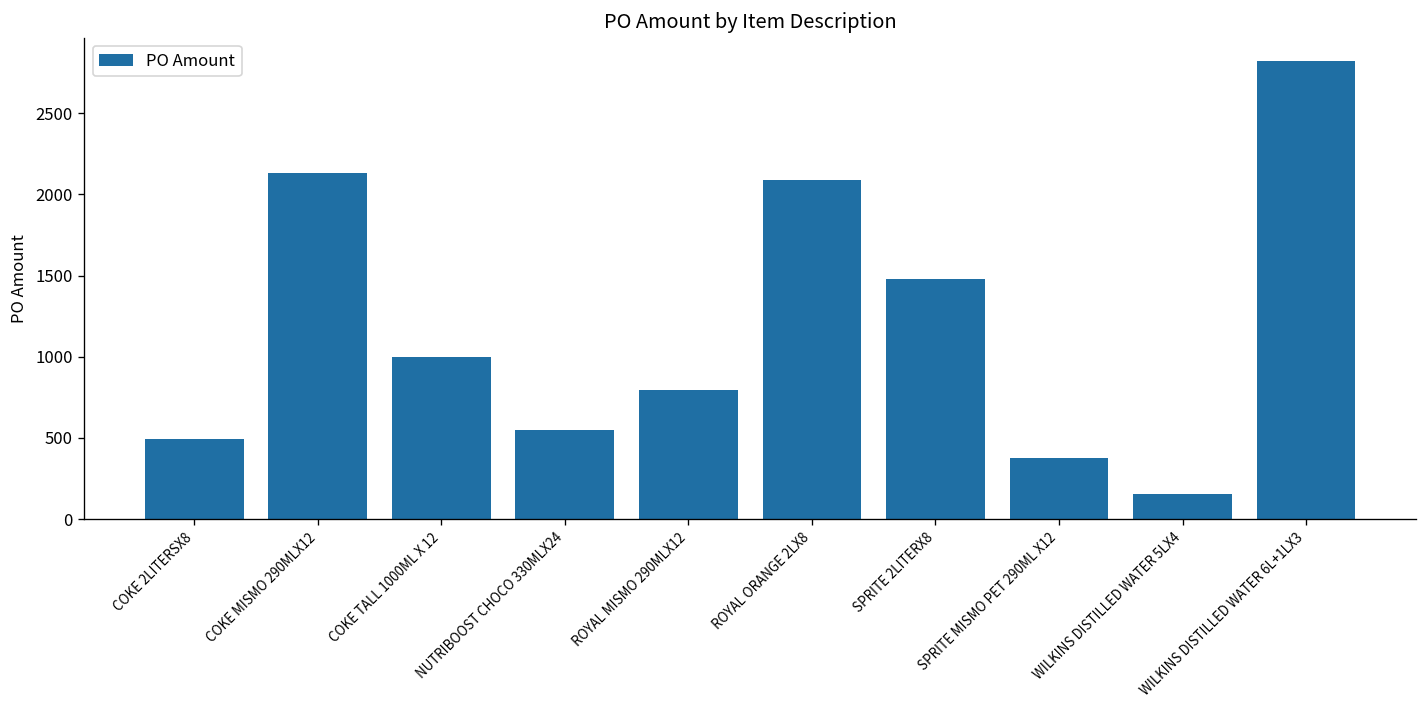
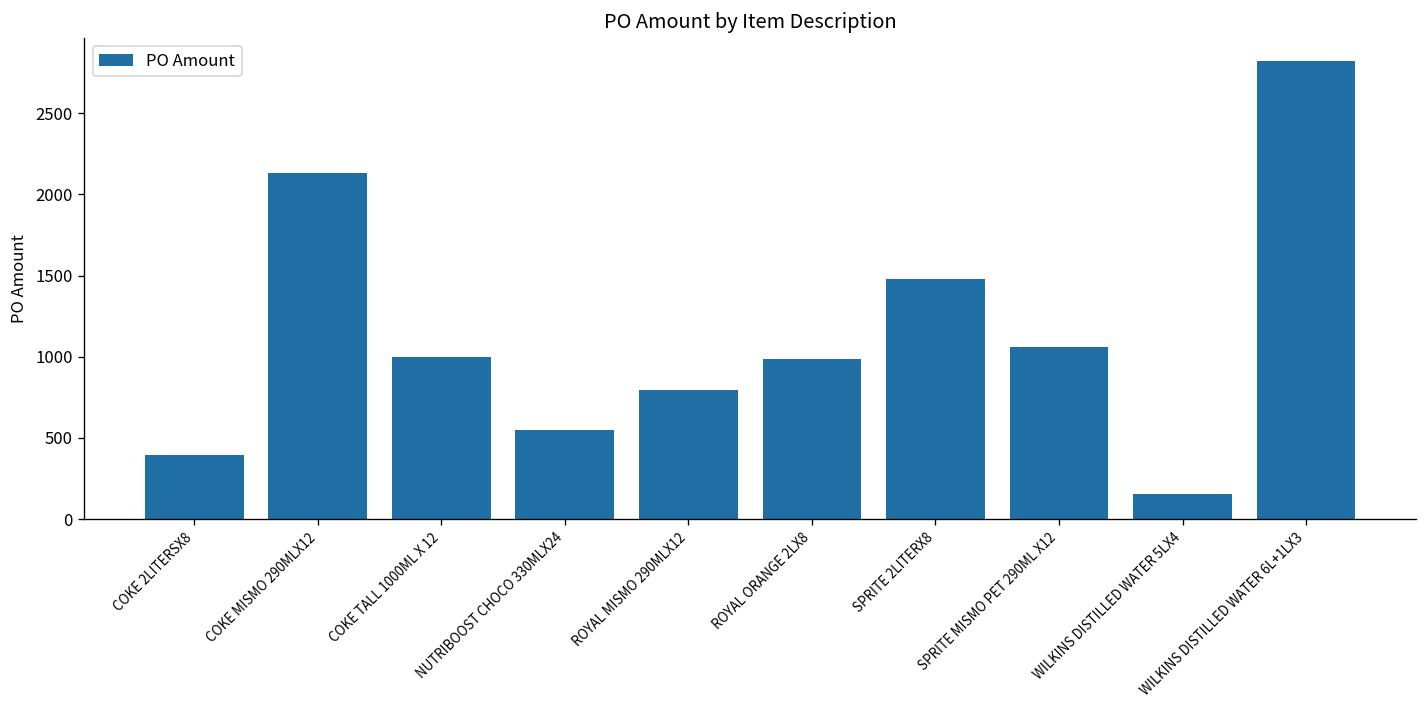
COKE 2LITERSX8: 490 -> 390
ROYAL ORANGE 2LX8: 2090 -> 990
SPRITE MISMO PET 290ML X12: 380 -> 1060
